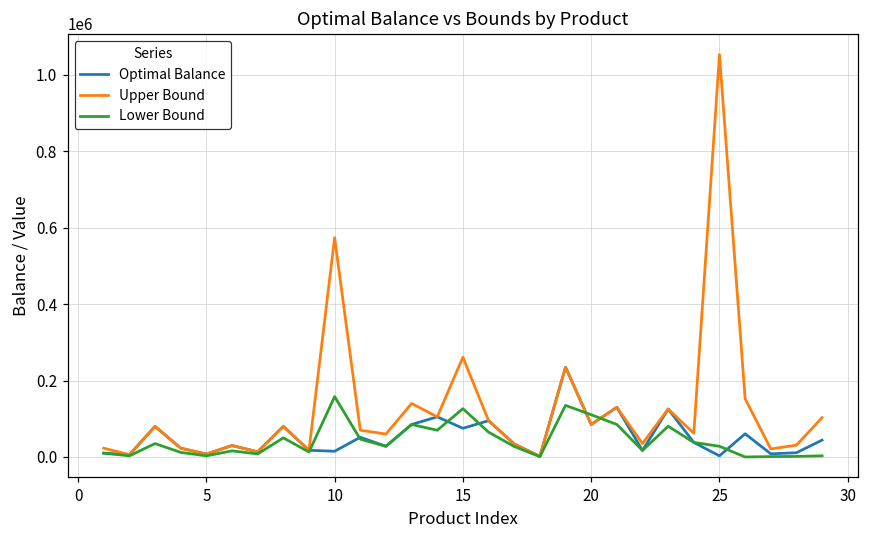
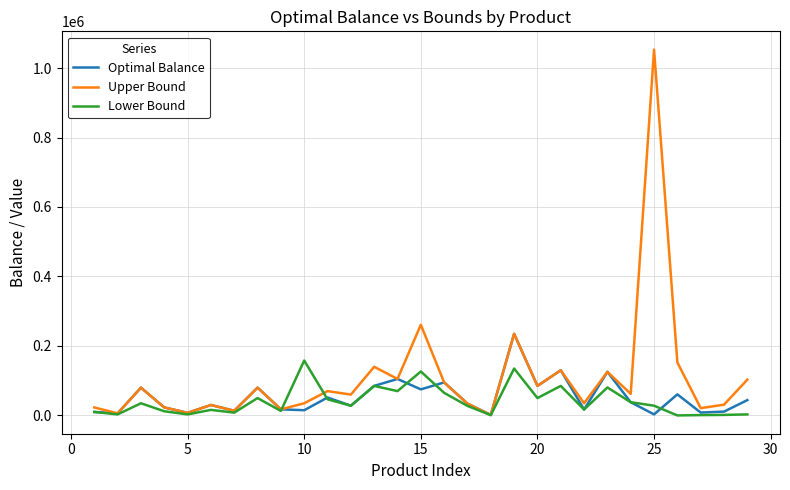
Upper Bound, 10: 570000 -> 40000
Lower Bound, 20: 110000 -> 50000
